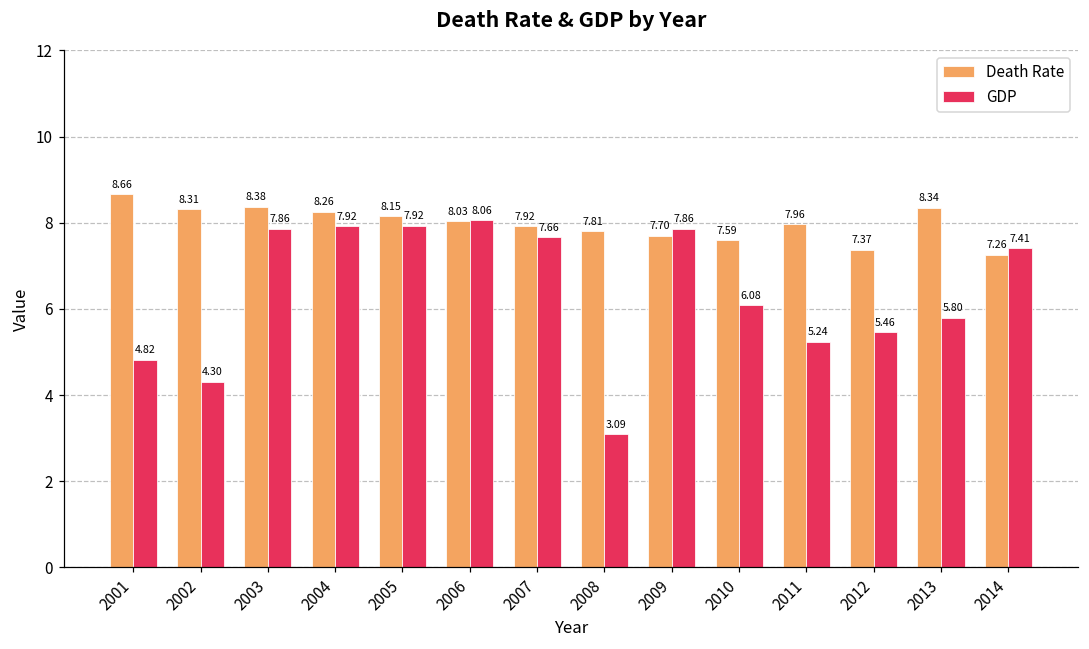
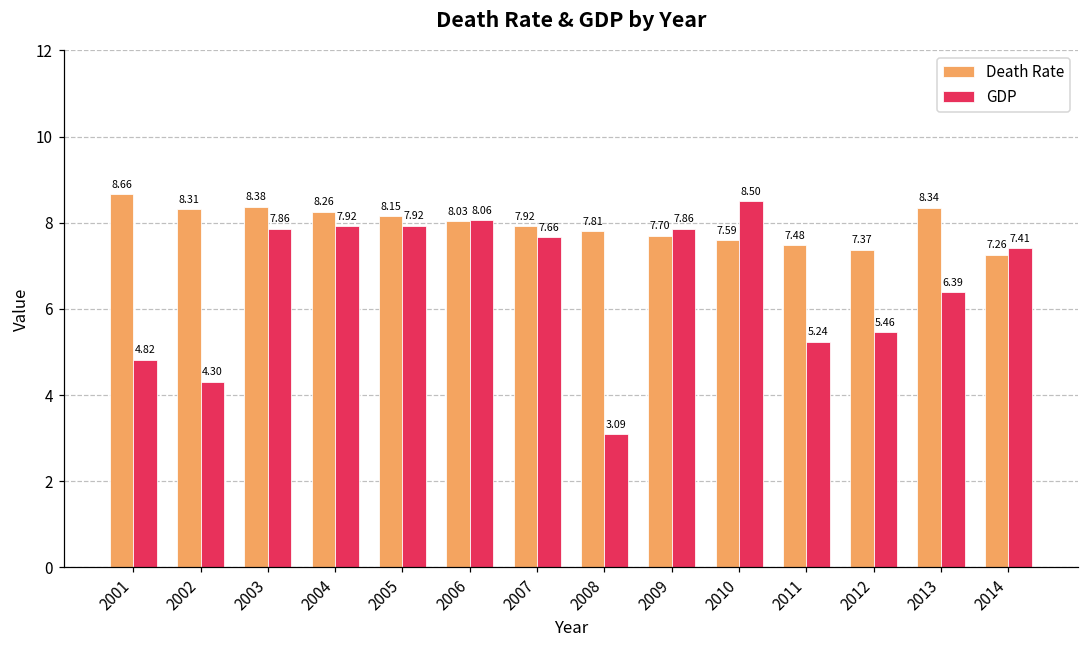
GDP, 2010: 6.08 -> 8.50
Death Rate, 2011: 7.96 -> 7.48
GDP, 2013: 5.80 -> 6.39
